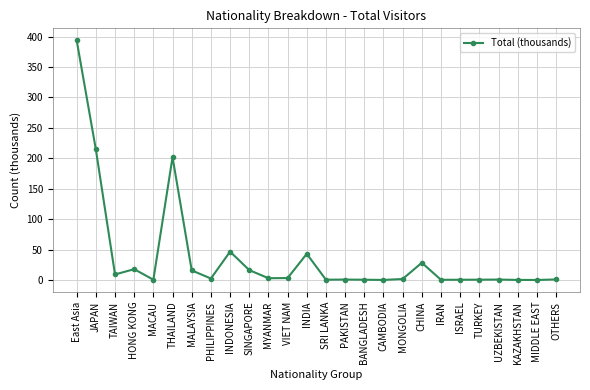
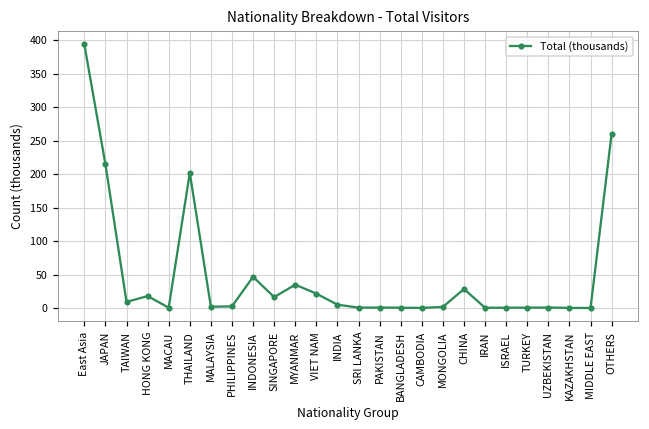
MALAYSIA: 20 -> 0
MYANMAR: 0 -> 30
VIET NAM: 0 -> 20
INDIA: 40 -> 10
OTHERS: 0 -> 260
